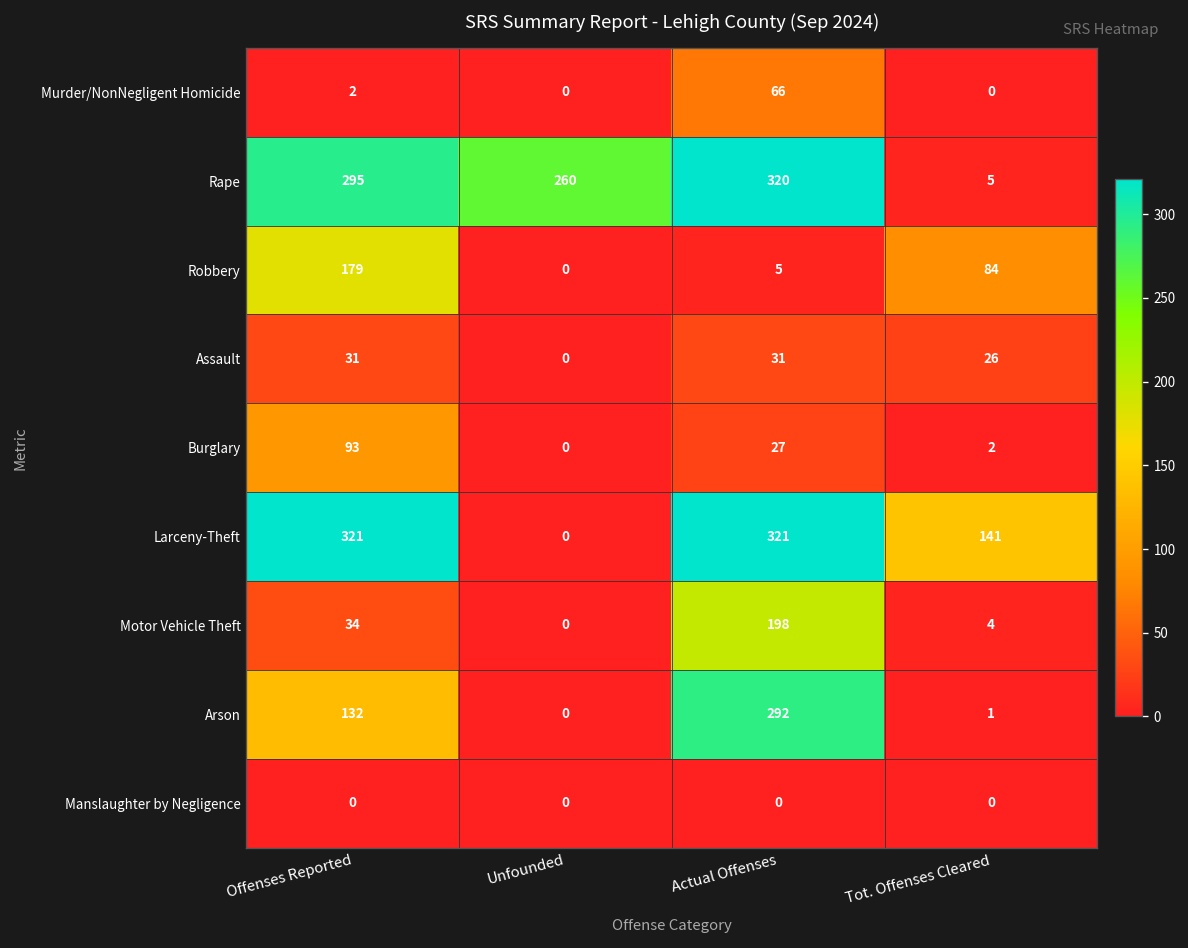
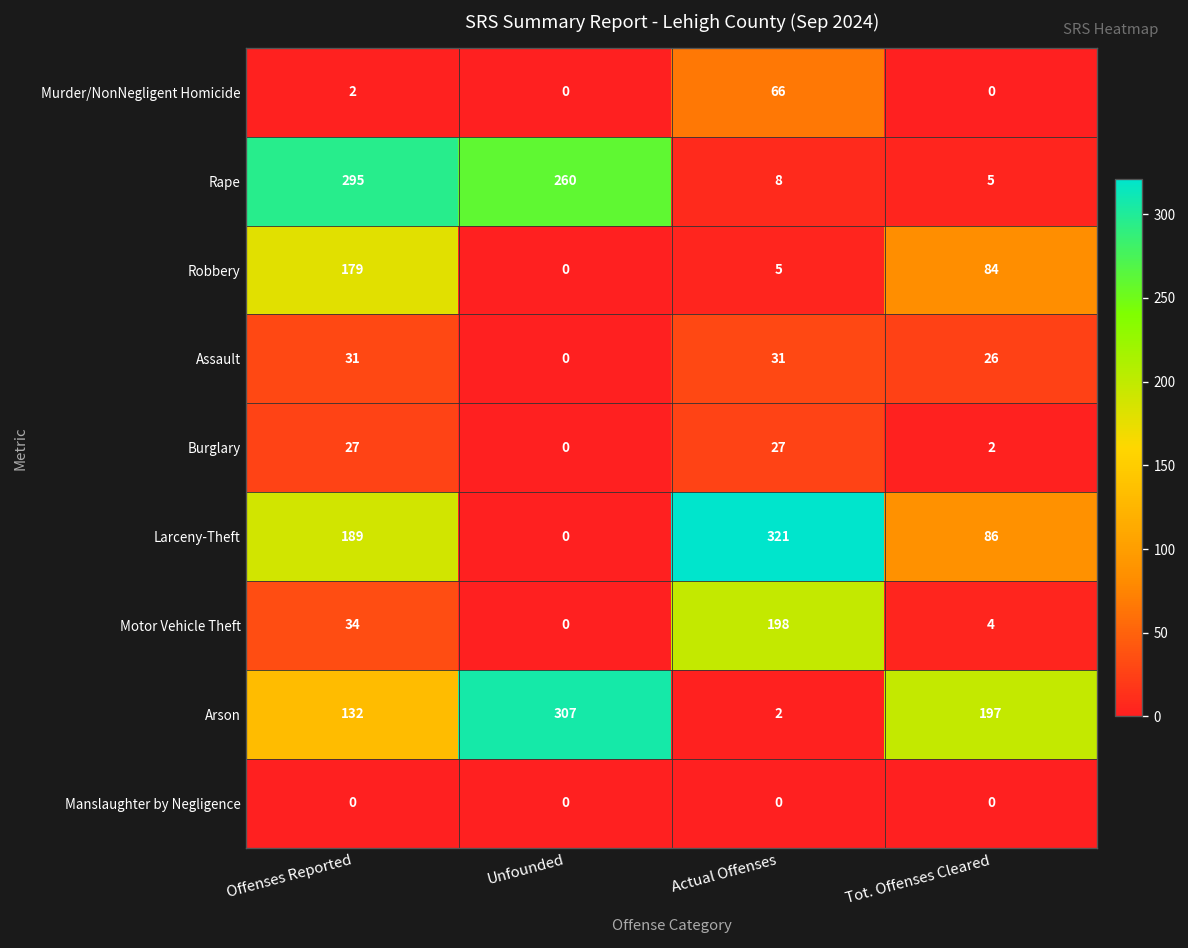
Rape, Actual Offenses: 320 -> 8
Burglary, Offenses Reported: 93 -> 27
Larceny-Theft, Offenses Reported: 321 -> 189
Larceny-Theft, Tot. Offenses Cleared: 141 -> 86
Arson, Unfounded: 0 -> 307
Arson, Actual Offenses: 292 -> 2
Arson, Tot. Offenses Cleared: 1 -> 197
